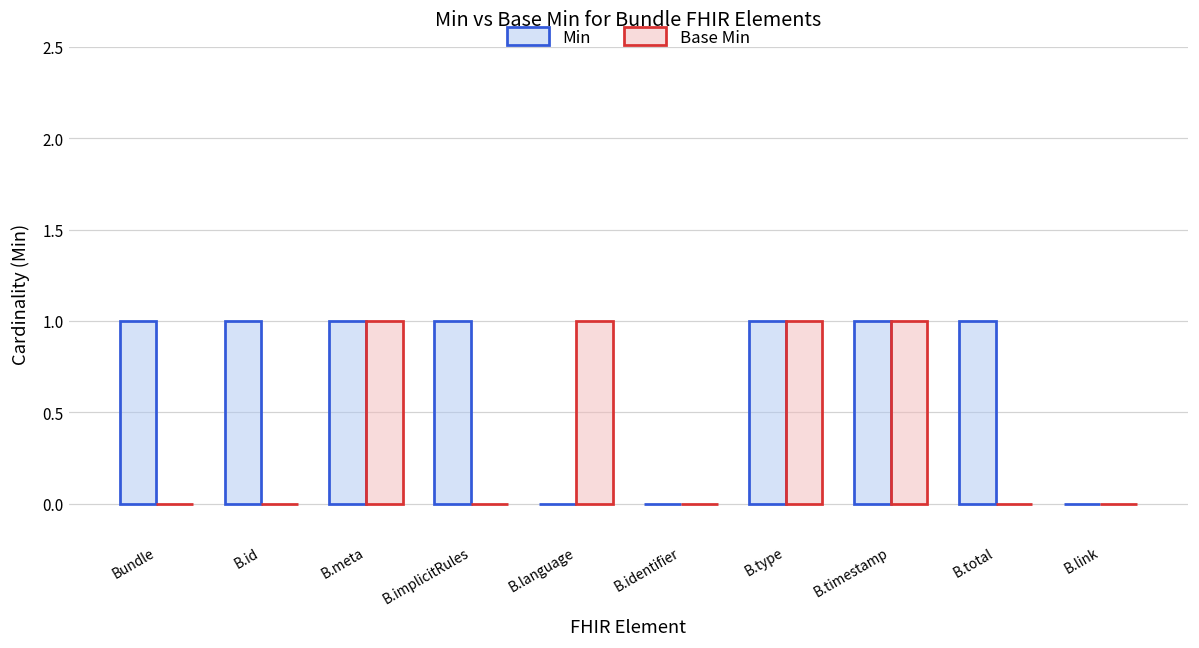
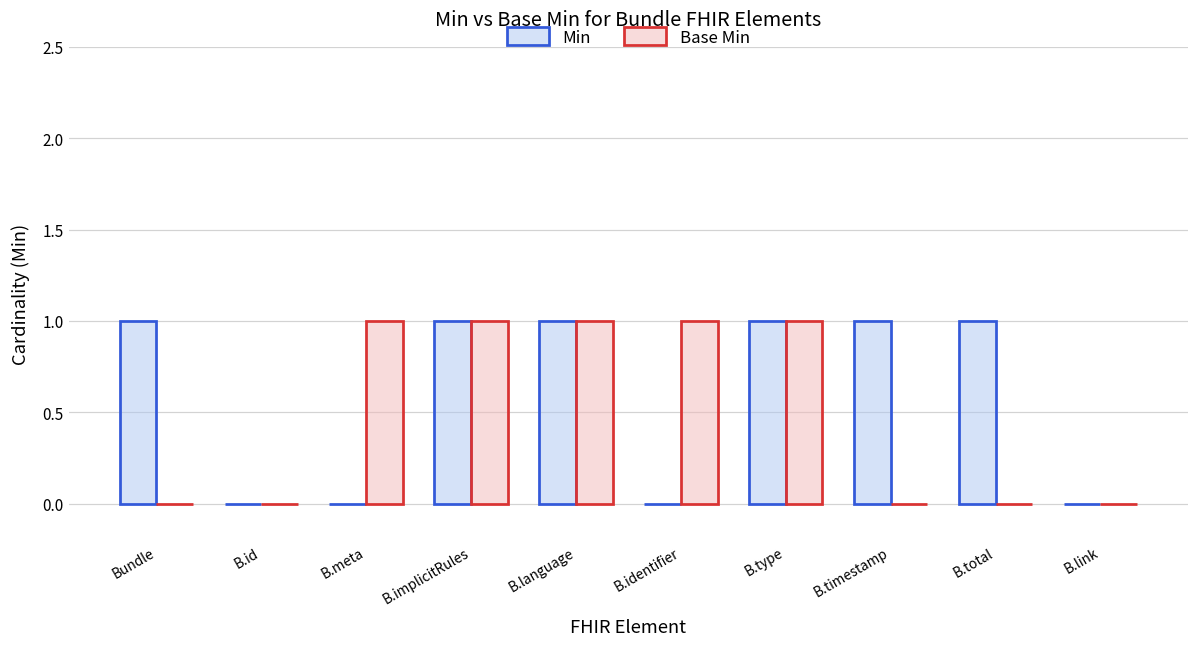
Min, B.id: 1 -> 0
Min, B.meta: 1 -> 0
Base Min, B.implicitRules: 0 -> 1
Min, B.language: 0 -> 1
Base Min, B.identifier: 0 -> 1
Base Min, B.timestamp: 1 -> 0
